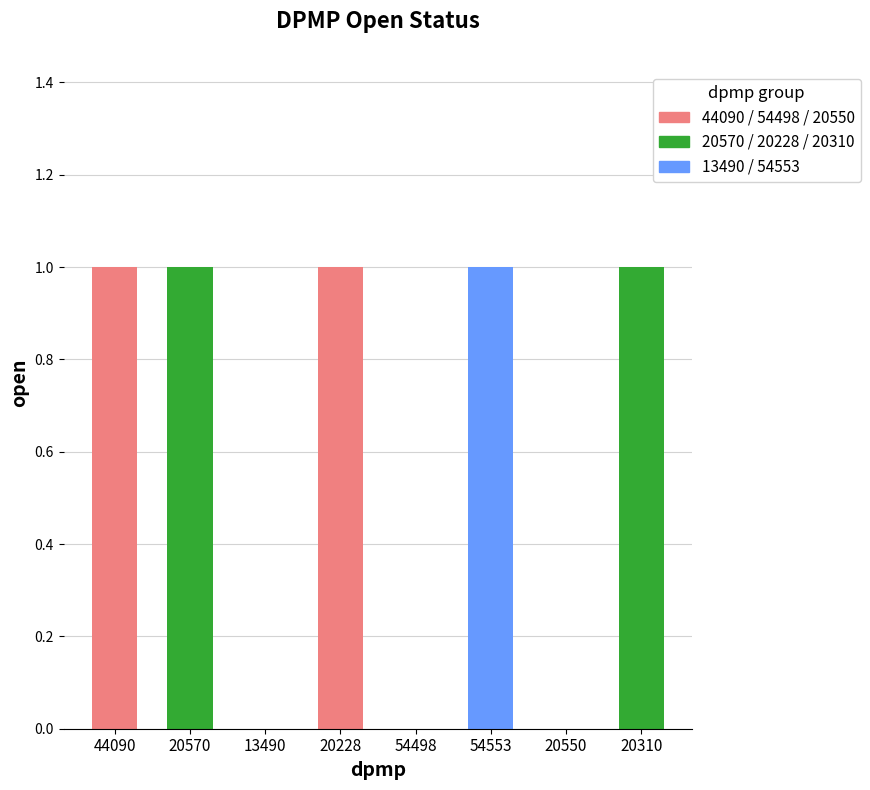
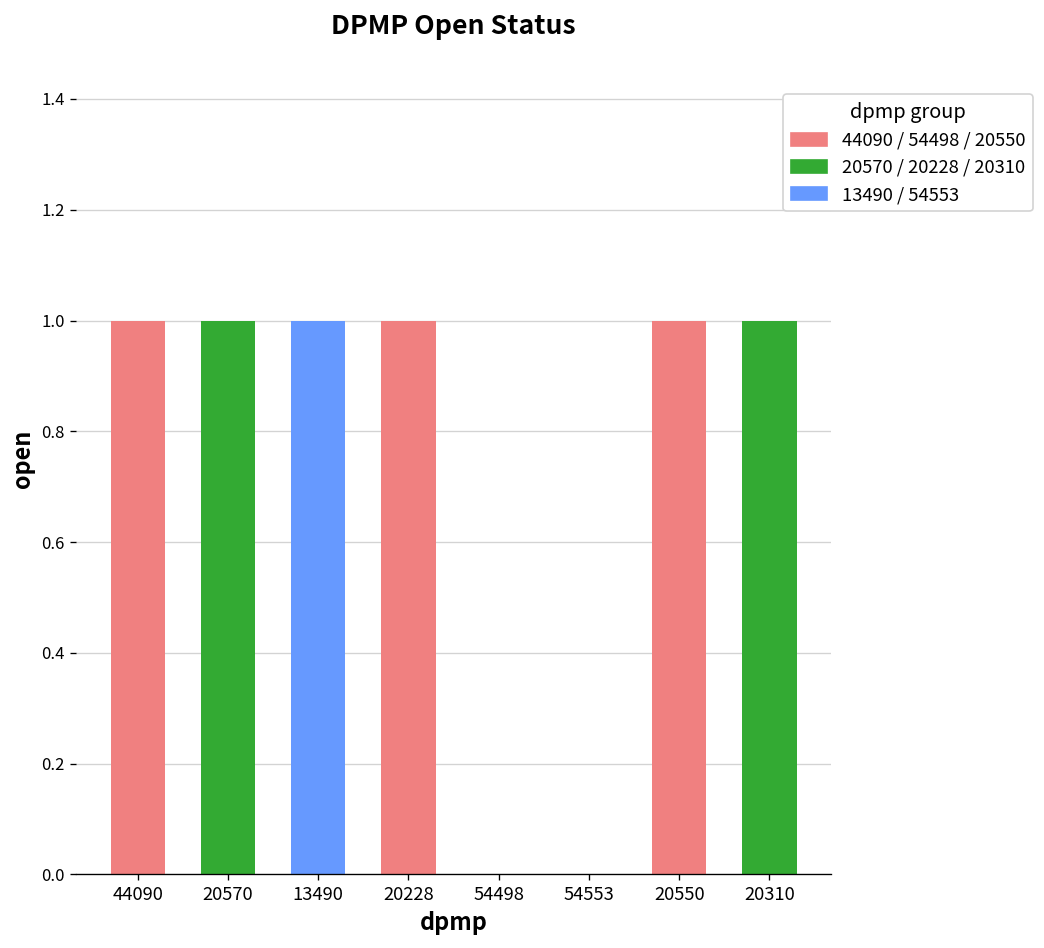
13490: 0 -> 1
54553: 1 -> 0
20550: 0 -> 1
